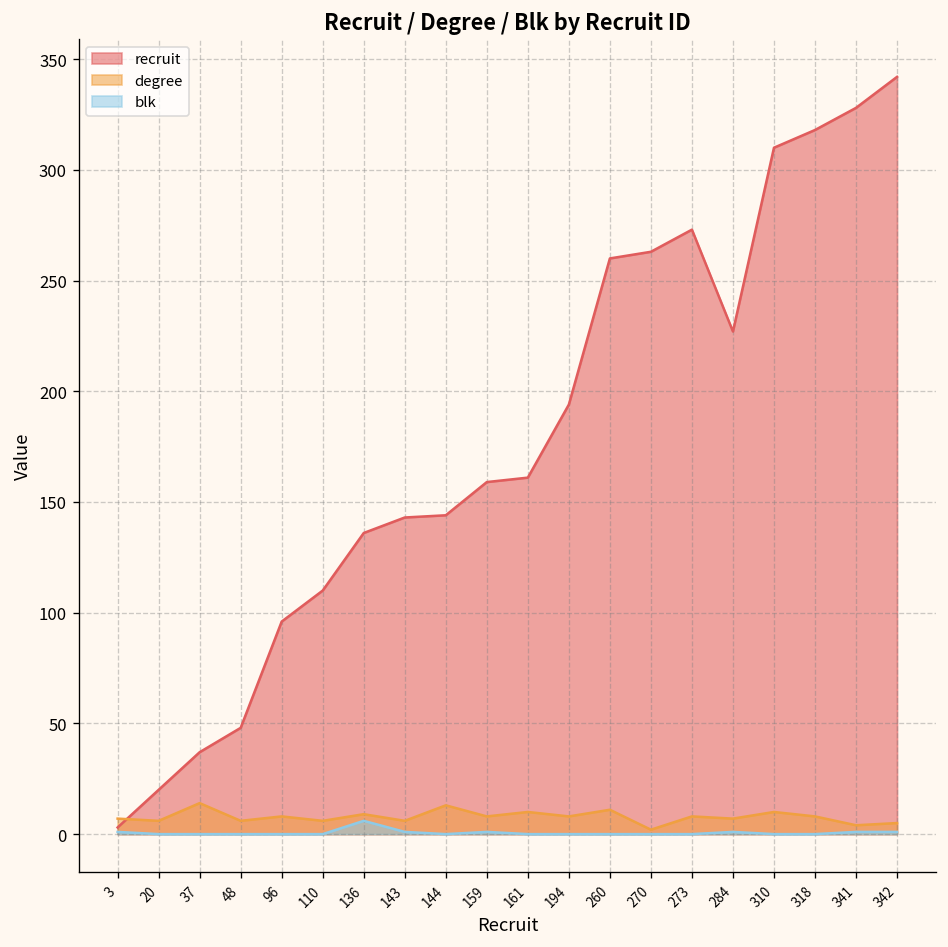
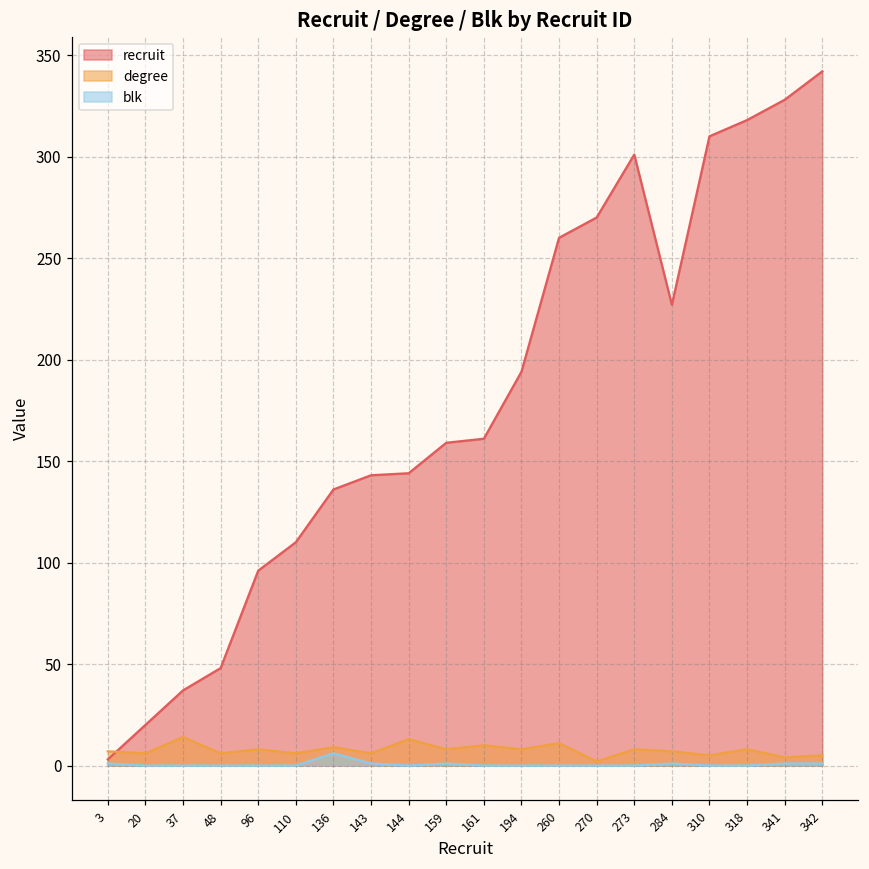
recruit, 270: 263 -> 270
recruit, 273: 273 -> 301
degree, 310: 10 -> 5
